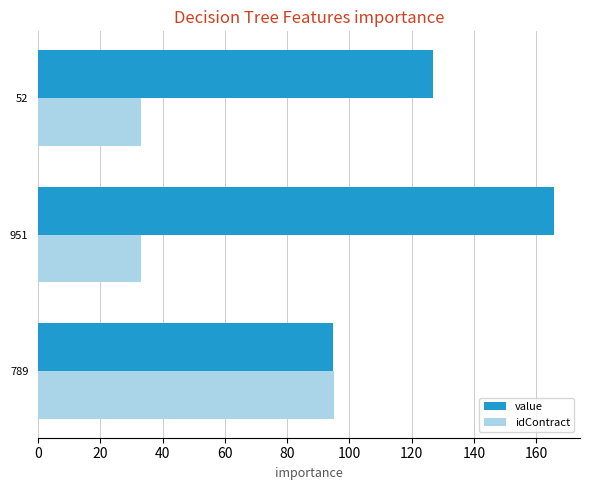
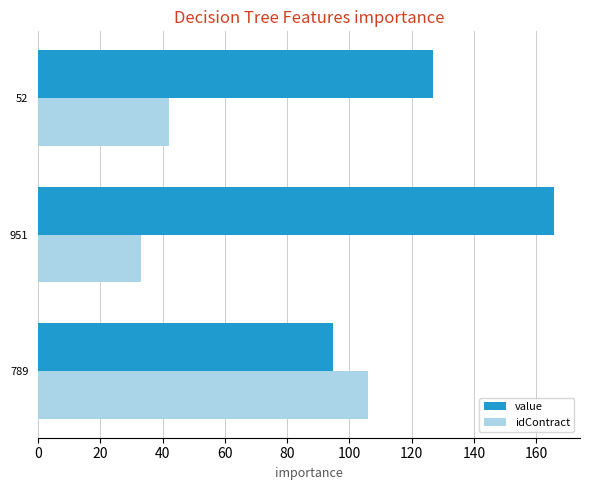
idContract, 52: 33 -> 42
idContract, 789: 95 -> 106
